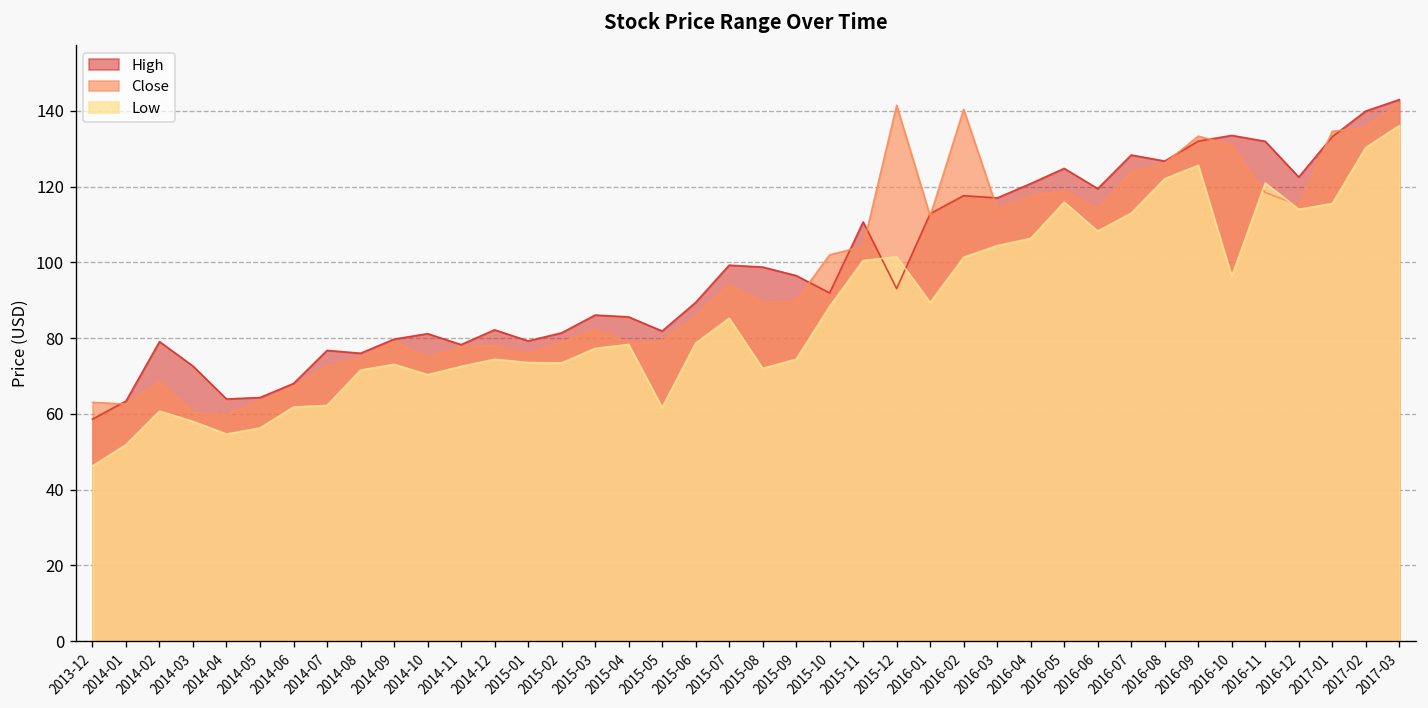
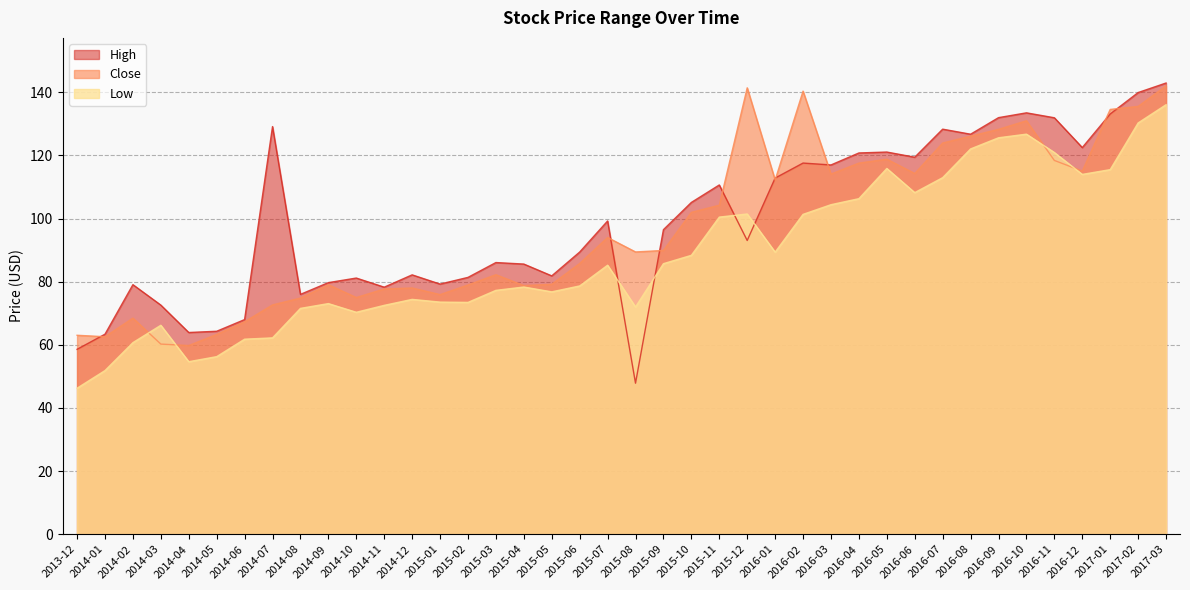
Low, 2014-03: 58 -> 66
High, 2014-07: 77 -> 129
Low, 2015-05: 62 -> 77
High, 2015-08: 99 -> 48
Low, 2015-09: 74 -> 86
High, 2015-10: 92 -> 105
High, 2016-05: 125 -> 121
Close, 2016-09: 133 -> 128
Low, 2016-10: 96 -> 127
